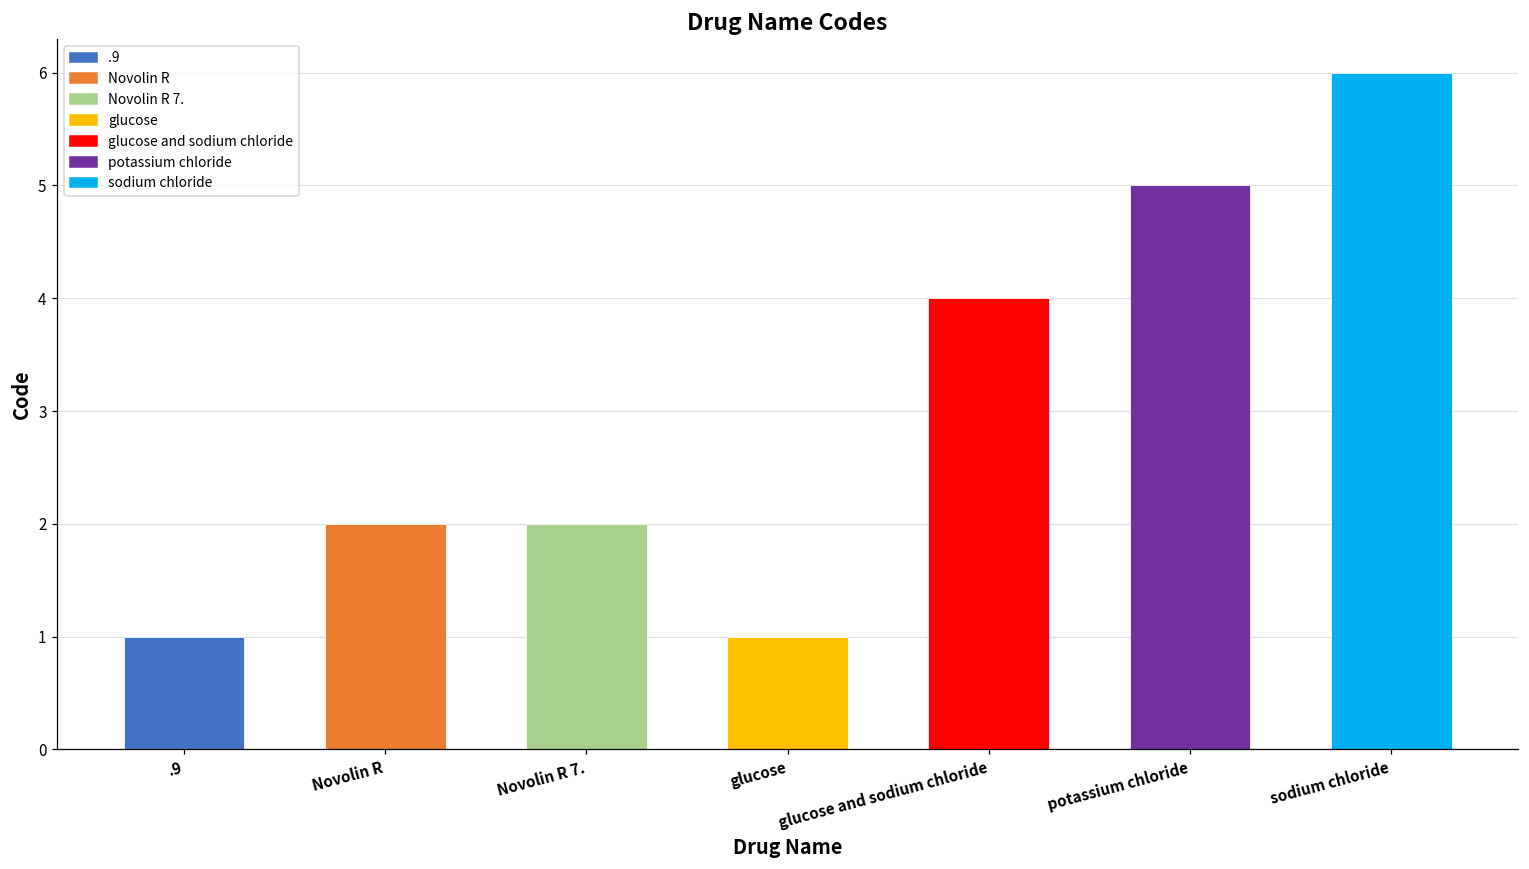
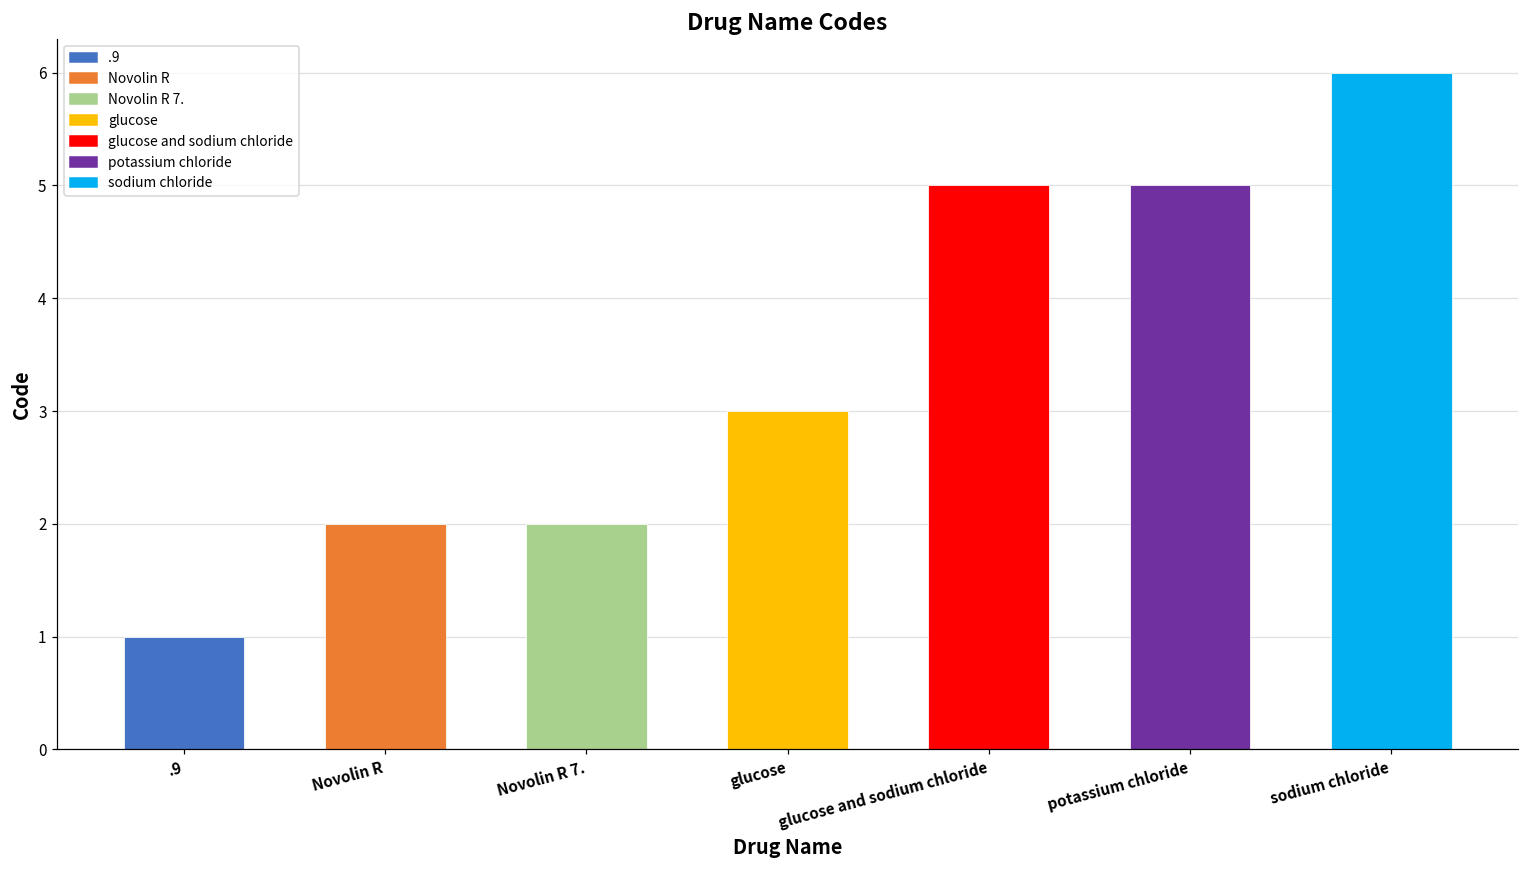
glucose: 1 -> 3
glucose and sodium chloride: 4 -> 5
